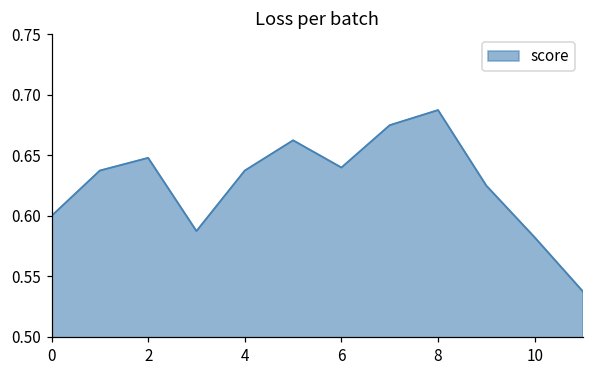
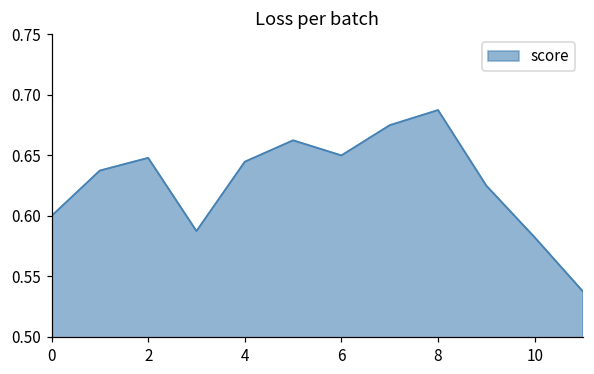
4: 0.638 -> 0.645
6: 0.64 -> 0.65
